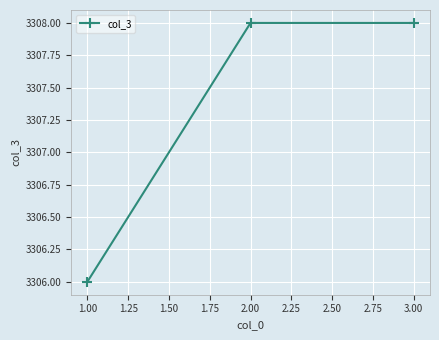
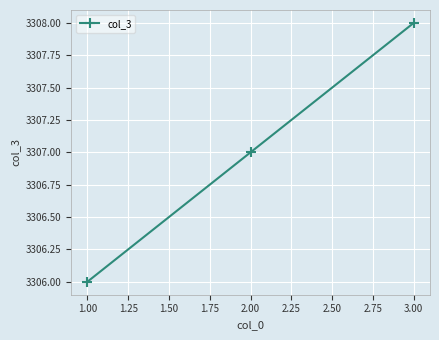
2.00: 3308 -> 3307
